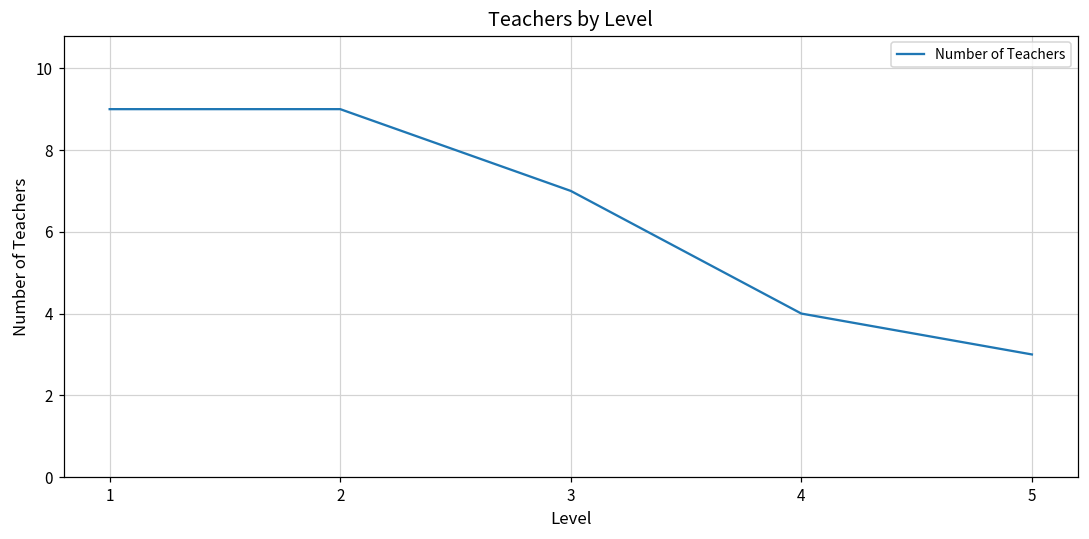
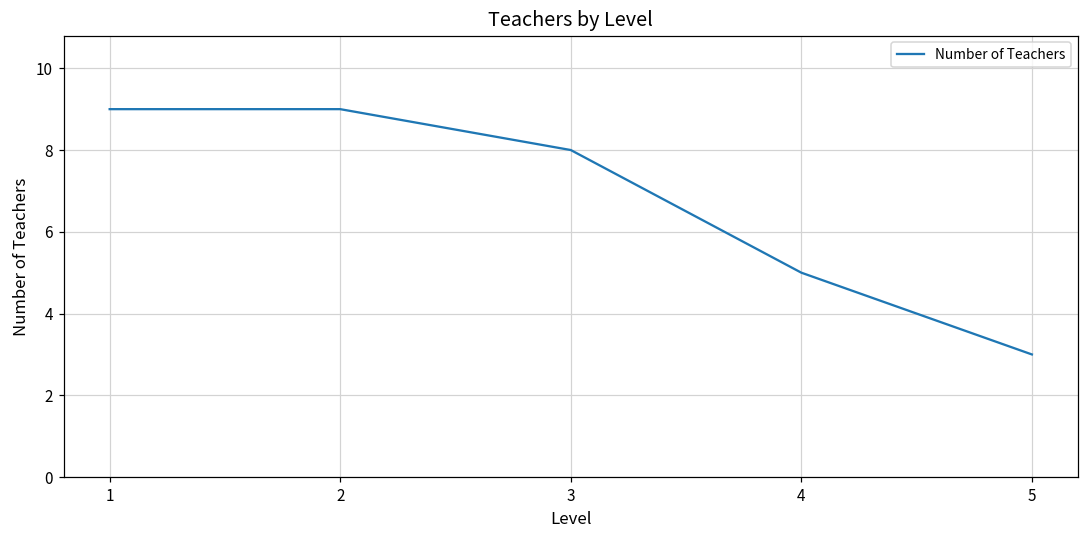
3: 7 -> 8
4: 4 -> 5
